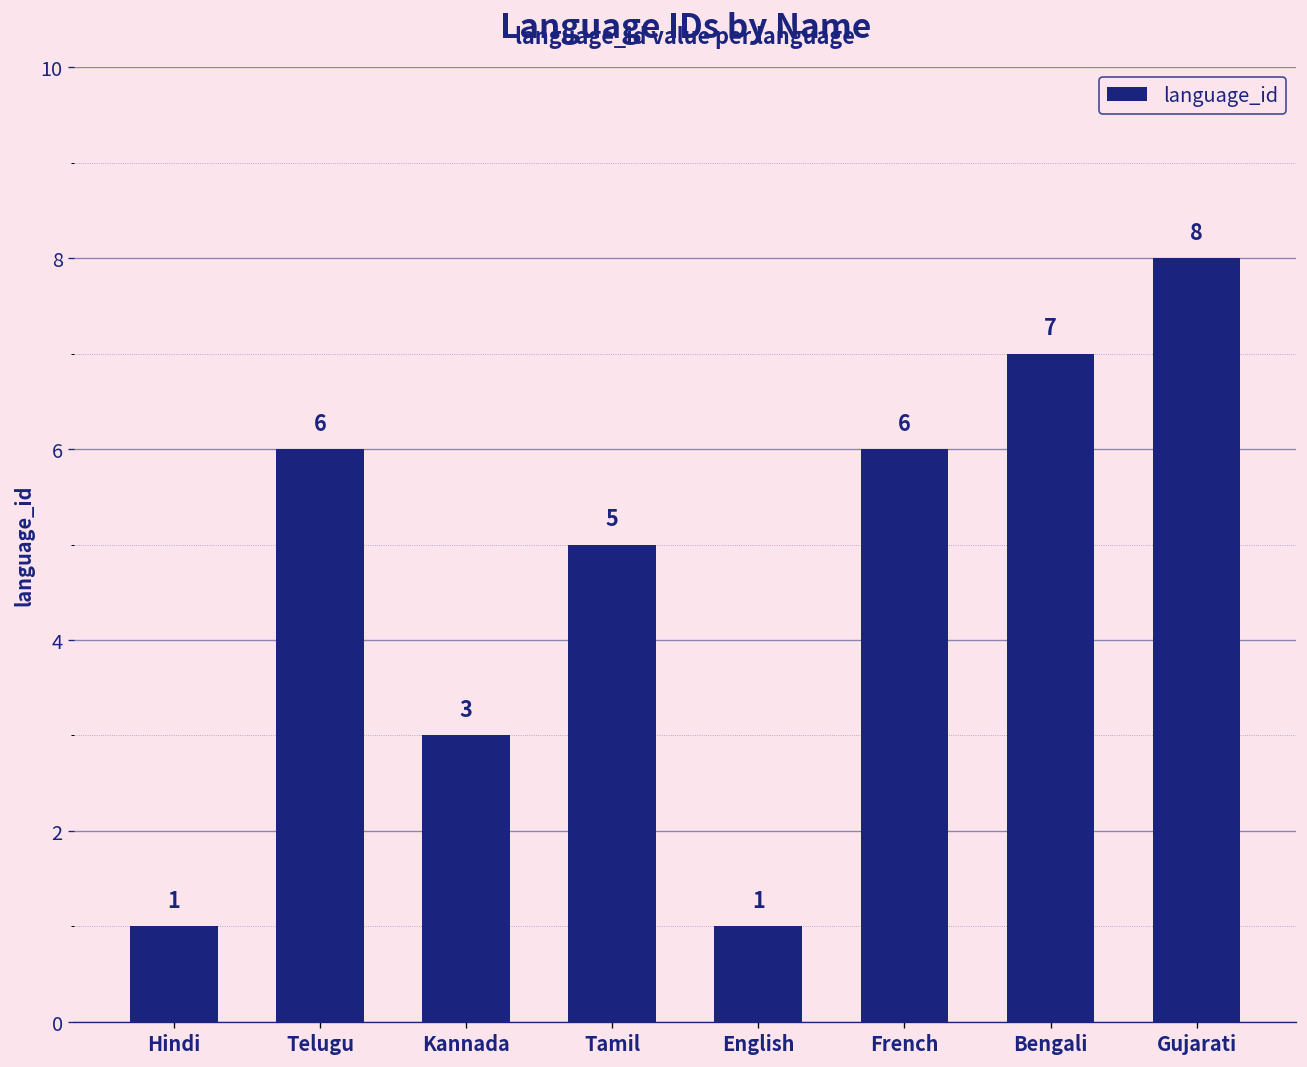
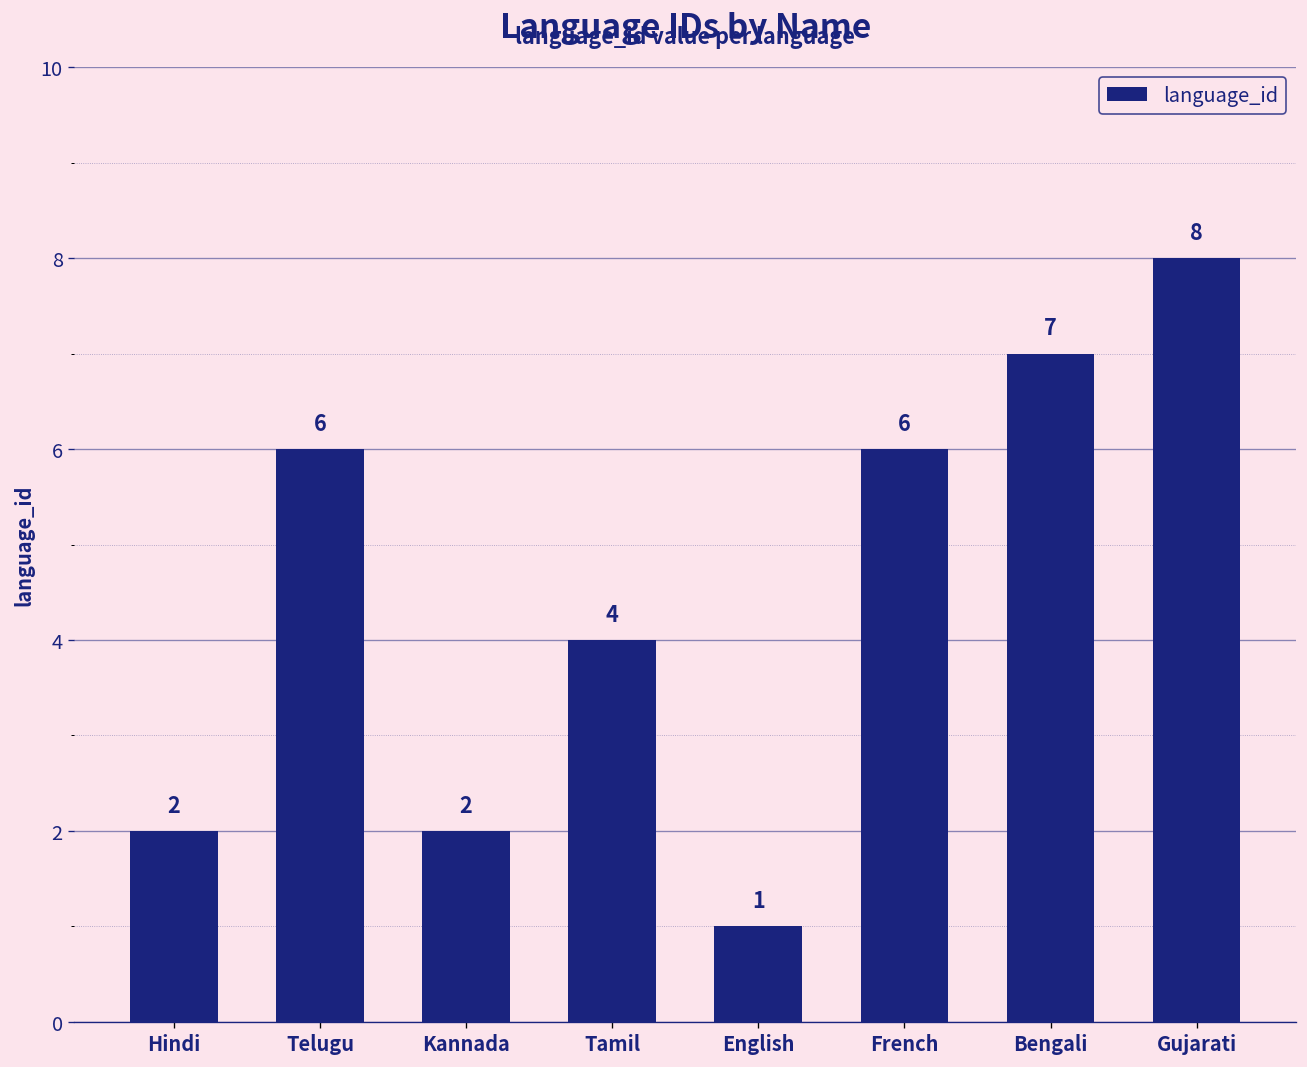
Hindi: 1 -> 2
Kannada: 3 -> 2
Tamil: 5 -> 4
